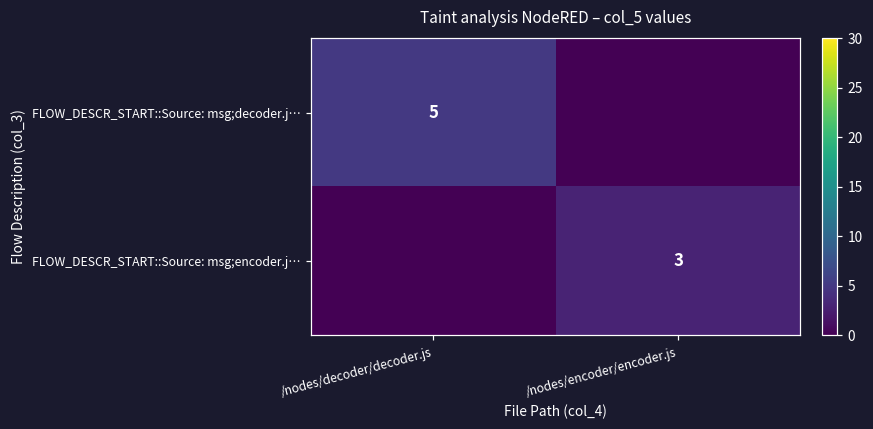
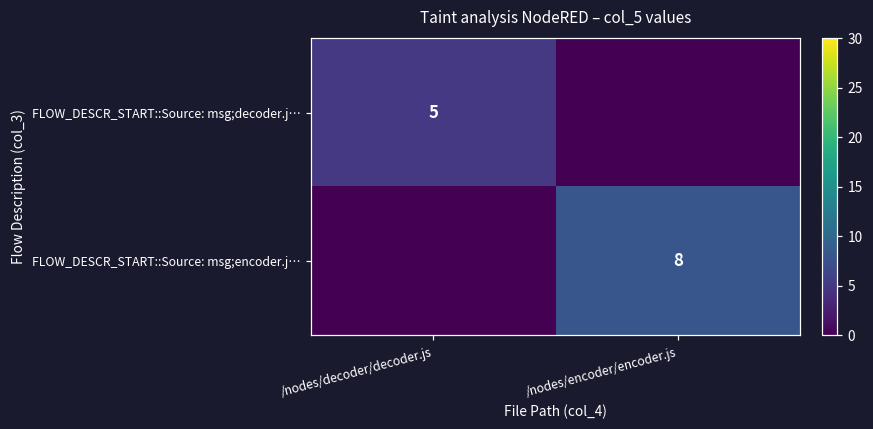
FLOW_DESCR_START::Source: msg;encoder.j…, /nodes/encoder/encoder.js: 3 -> 8
